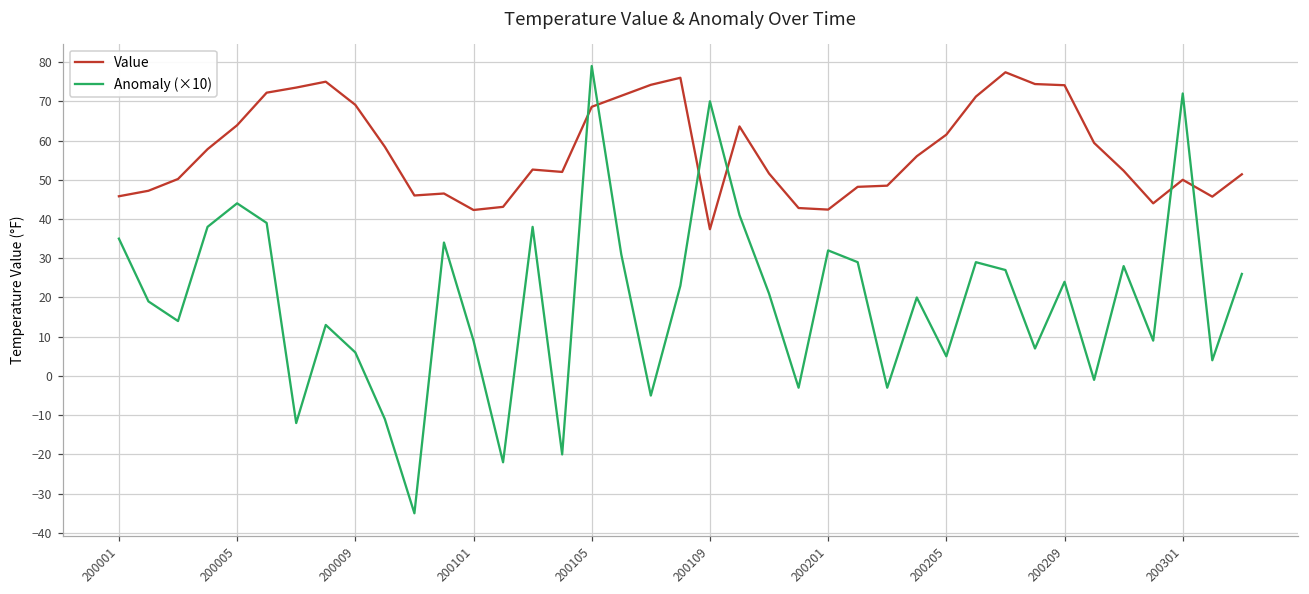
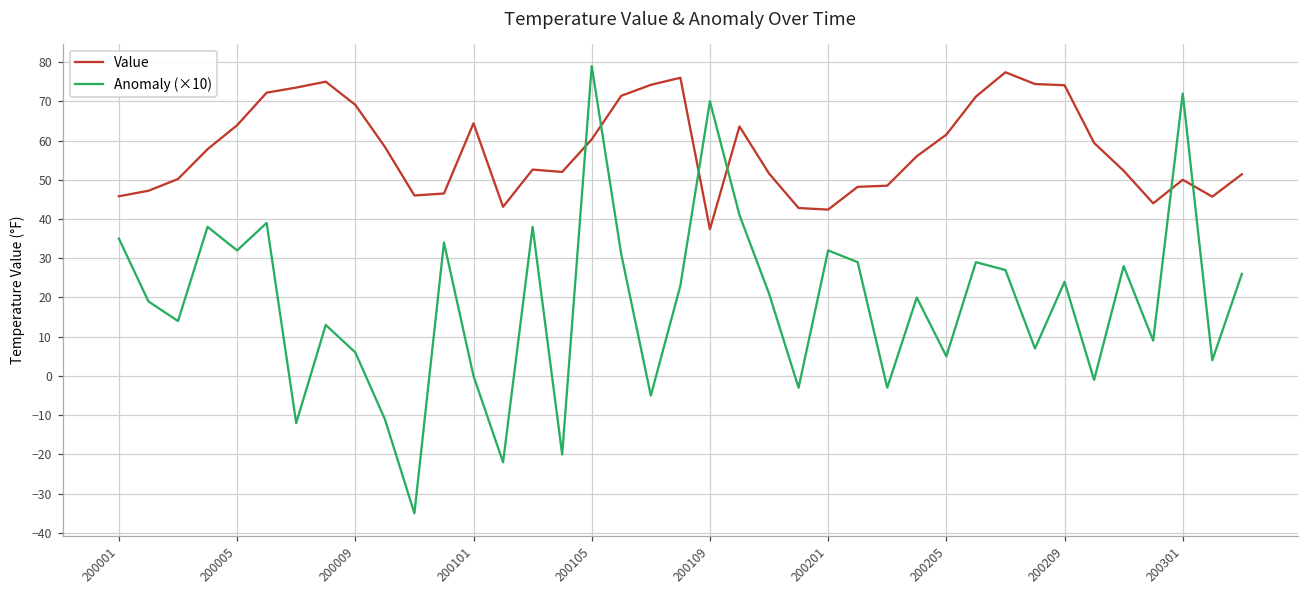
Anomaly (×10), 200005: 44 -> 32
Value, 200101: 42 -> 64
Anomaly (×10), 200101: 9 -> 0
Value, 200105: 69 -> 60
